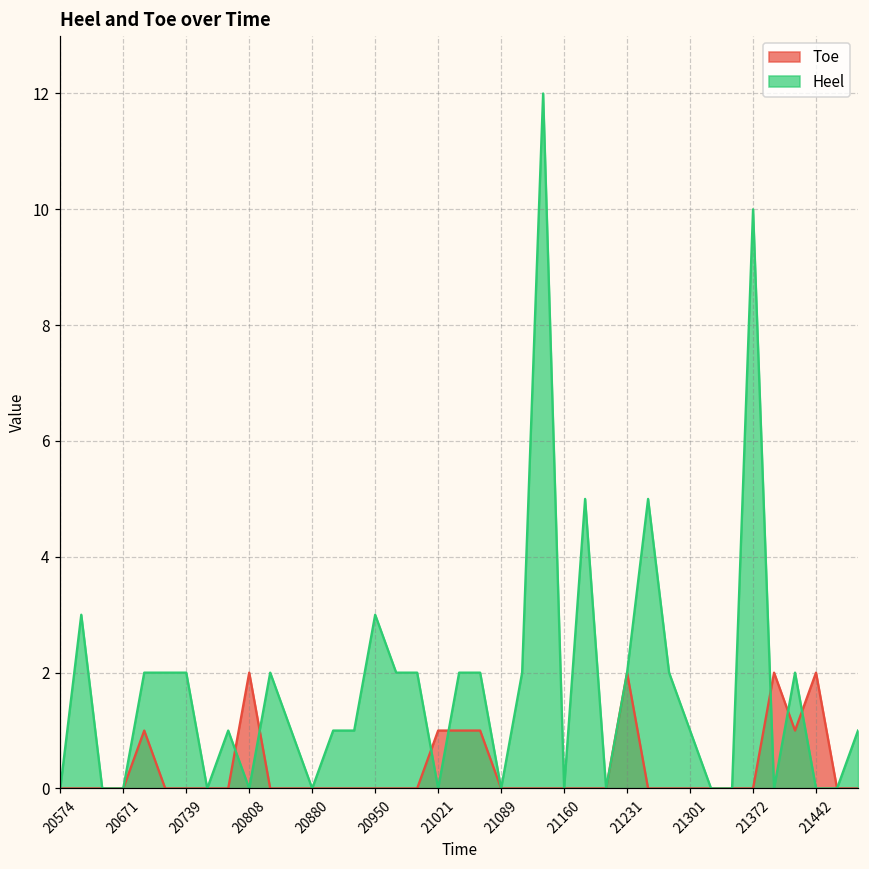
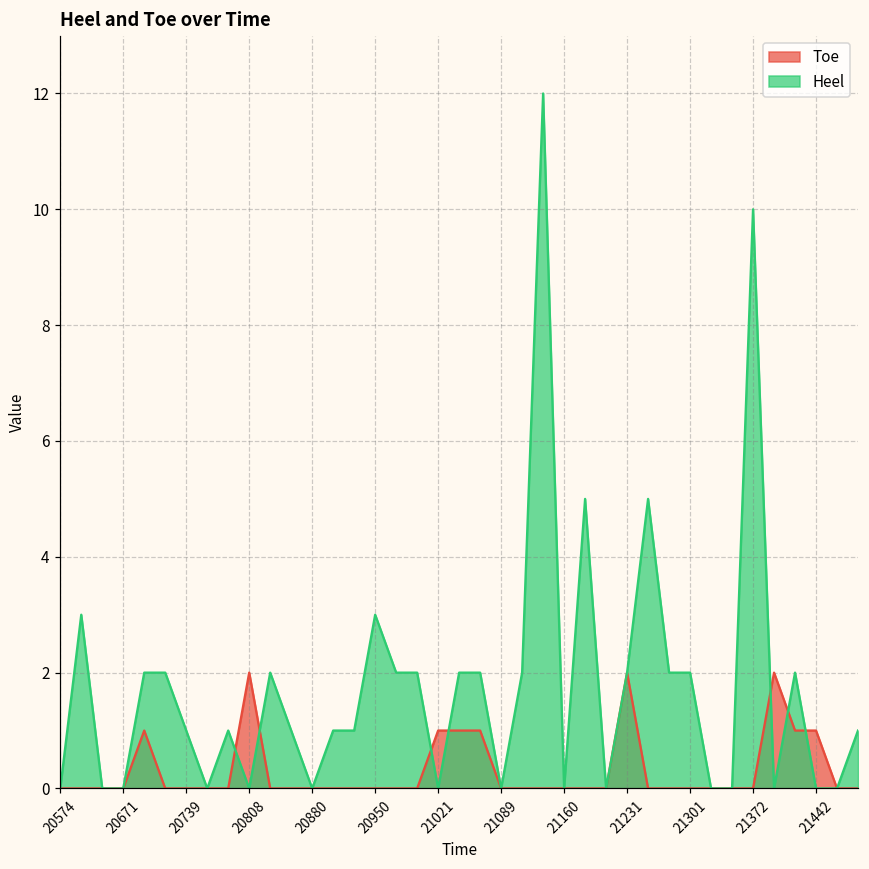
Heel, 20739: 2 -> 1
Heel, 21301: 1 -> 2
Toe, 21442: 2 -> 1
